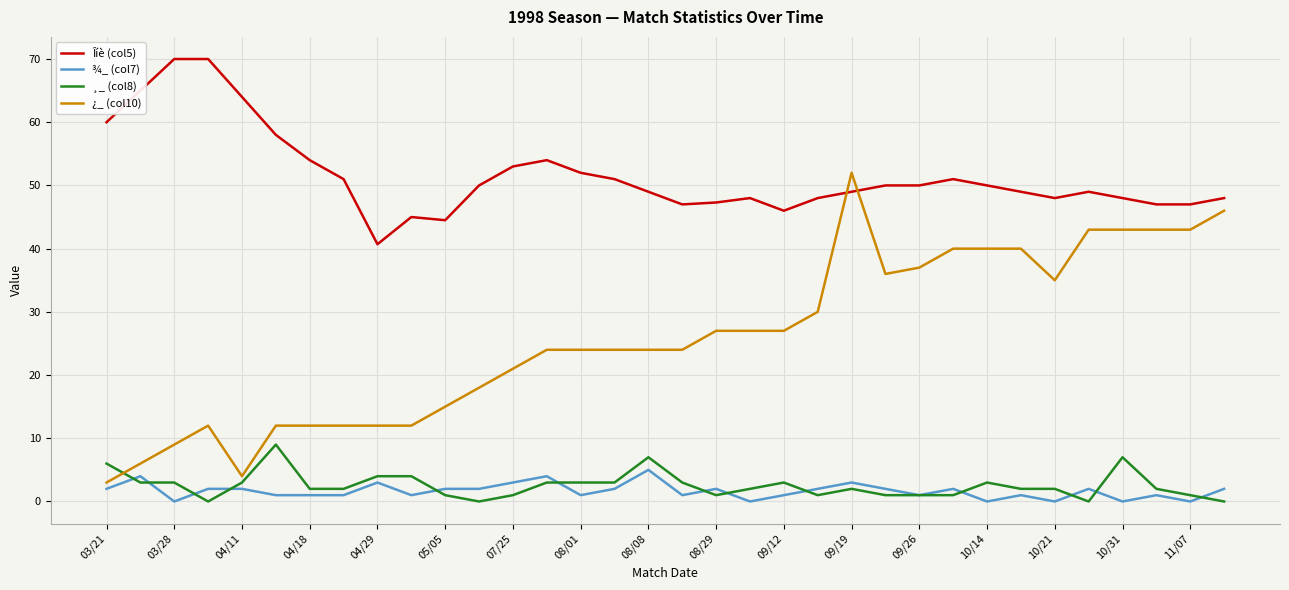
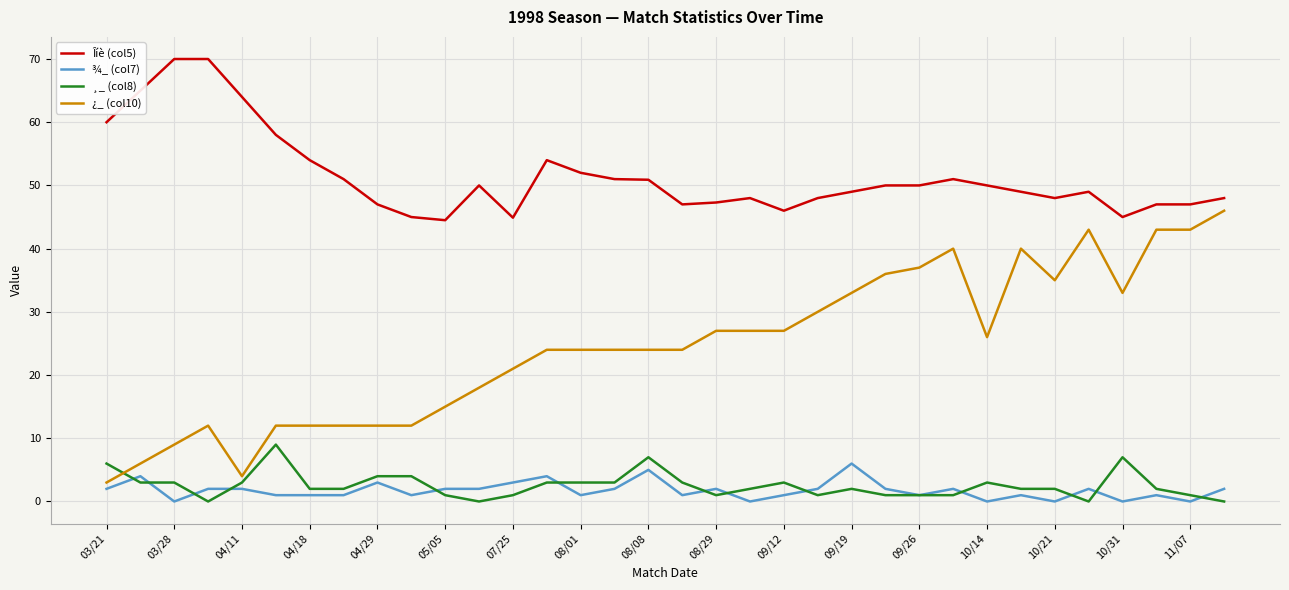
Îíè (col5), 04/29: 41 -> 47
Îíè (col5), 07/25: 53 -> 45
Îíè (col5), 08/08: 49 -> 51
¾_ (col7), 09/19: 3 -> 6
¿_ (col10), 09/19: 52 -> 33
¿_ (col10), 10/14: 40 -> 26
Îíè (col5), 10/31: 48 -> 45
¿_ (col10), 10/31: 43 -> 33
